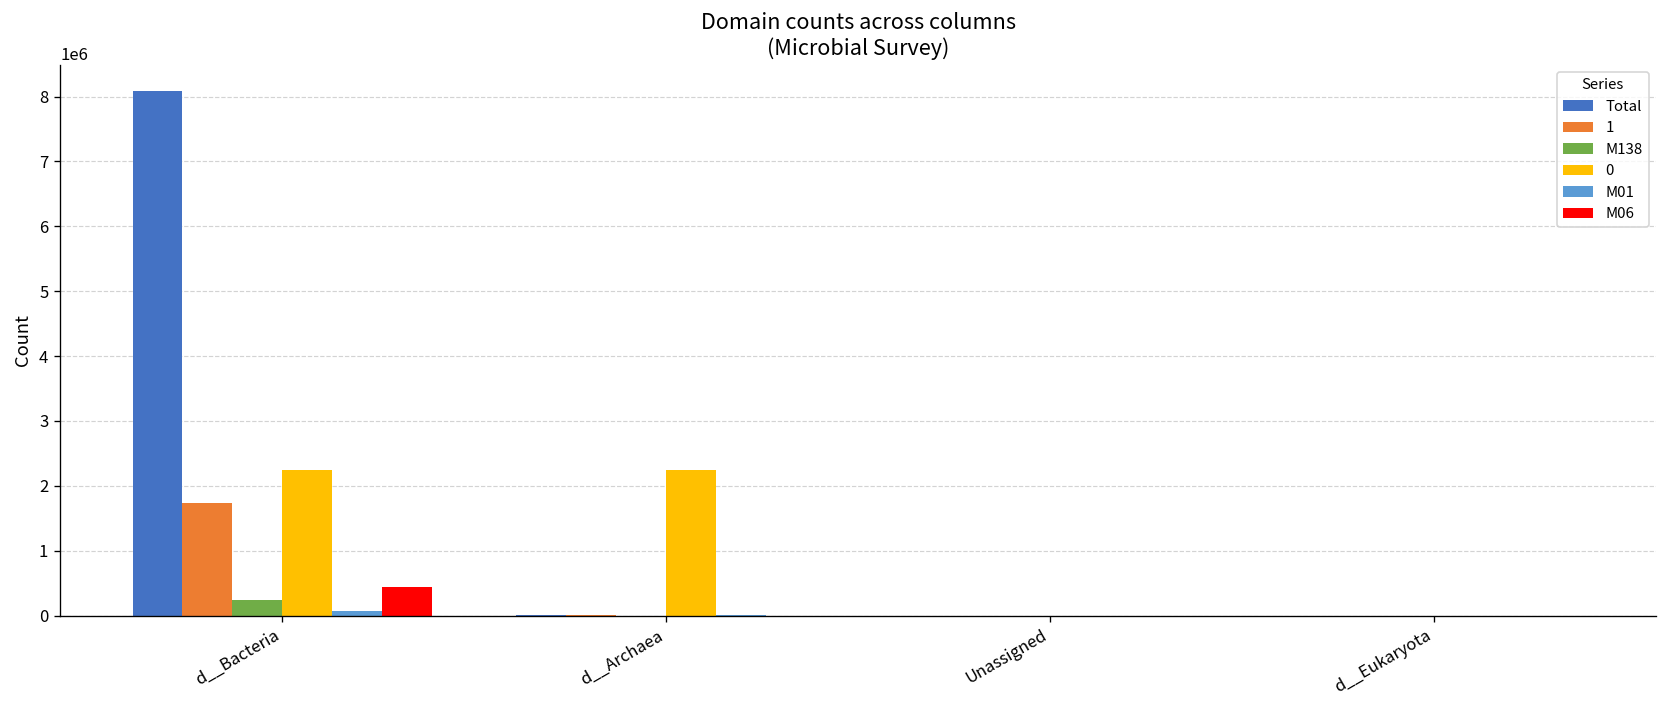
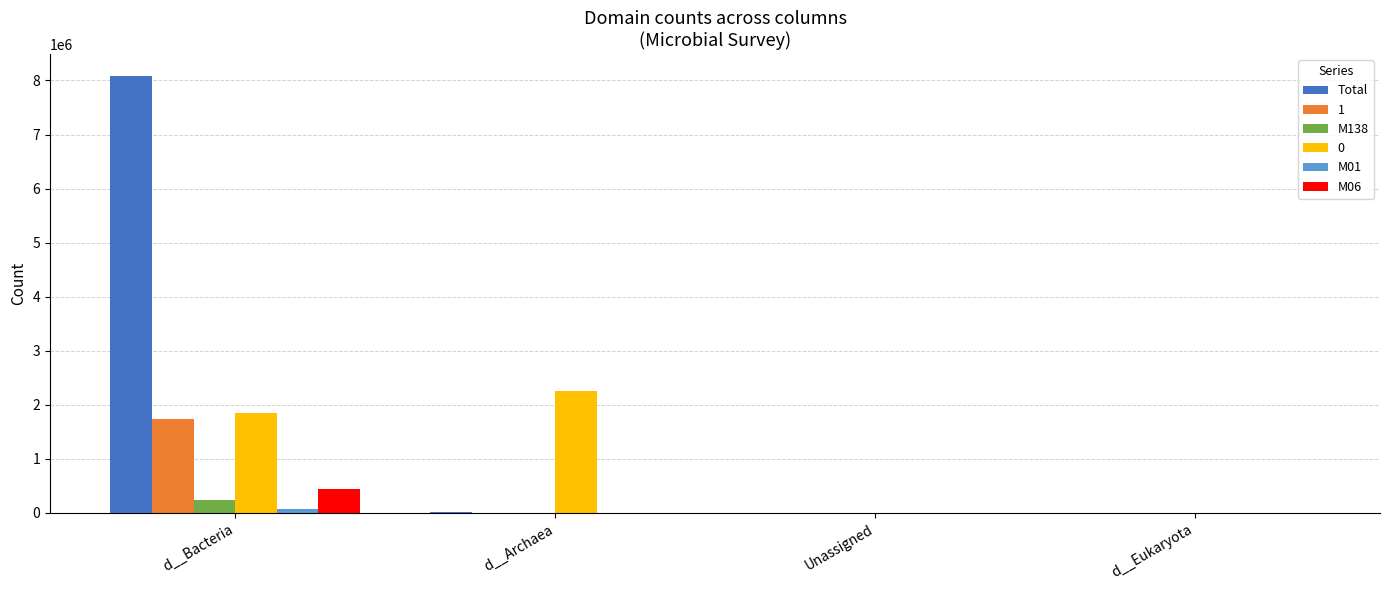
0, d__Bacteria: 2200000 -> 1800000
